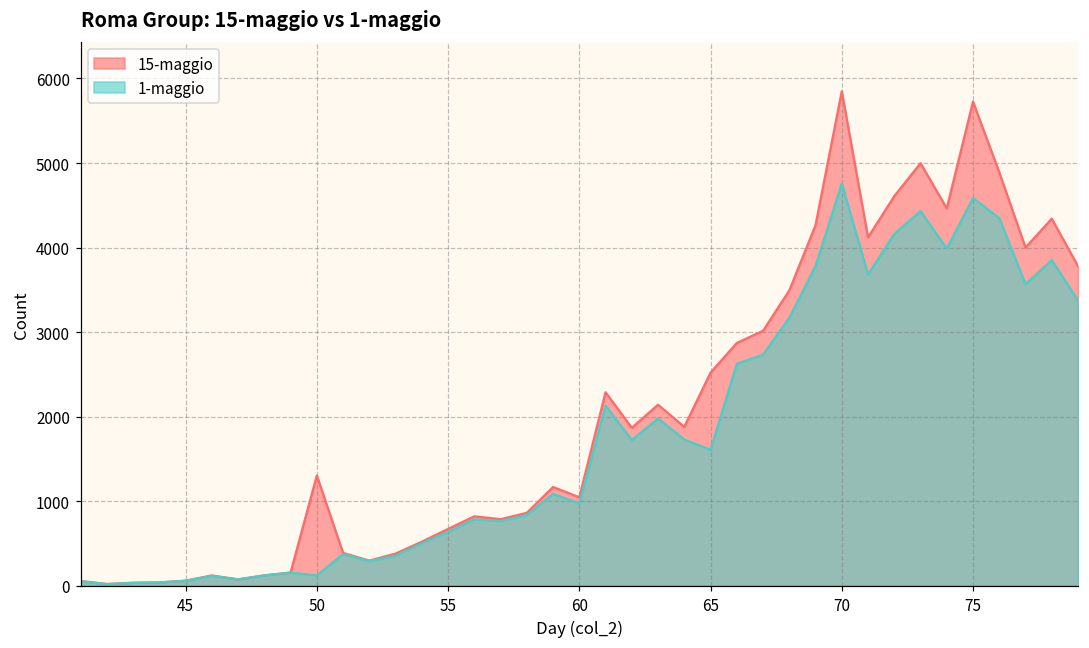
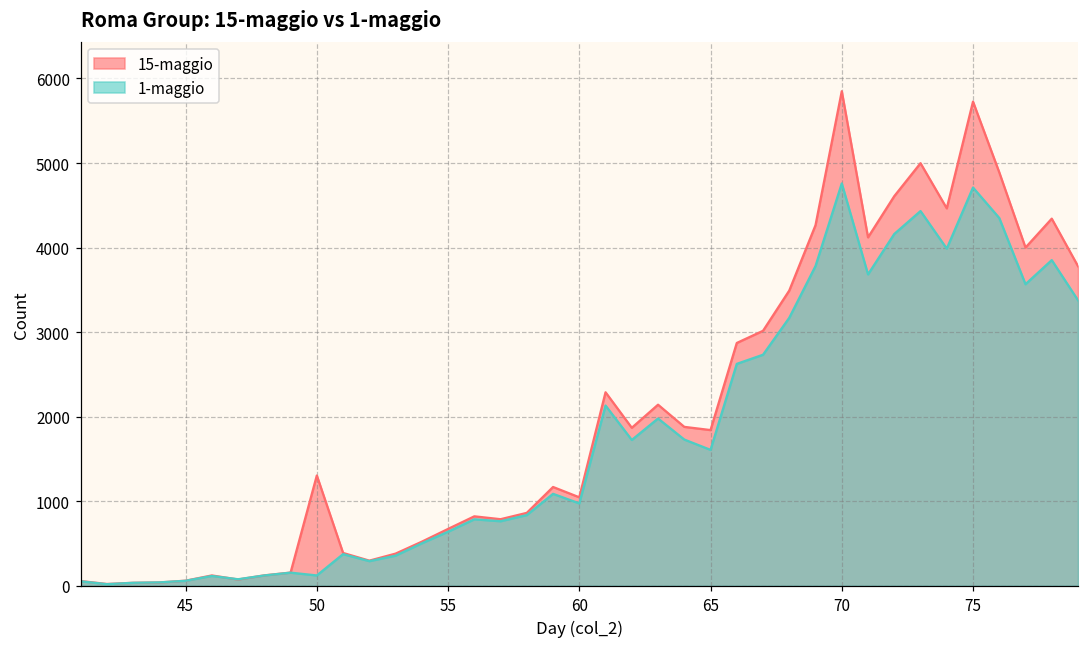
15-maggio, 65: 2500 -> 1800
1-maggio, 75: 4600 -> 4700
